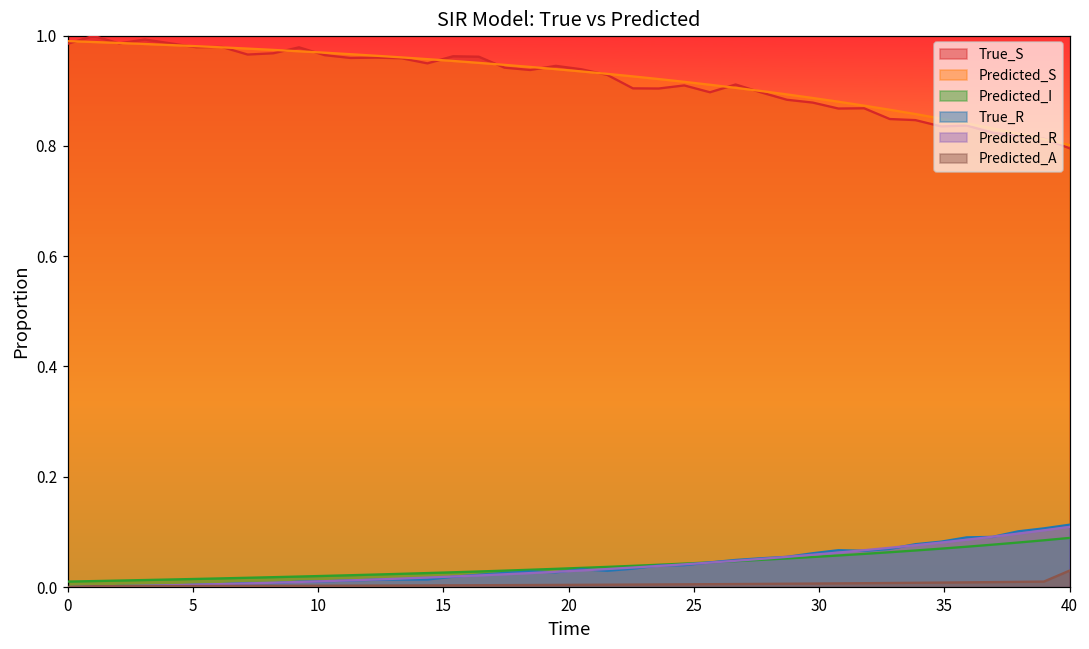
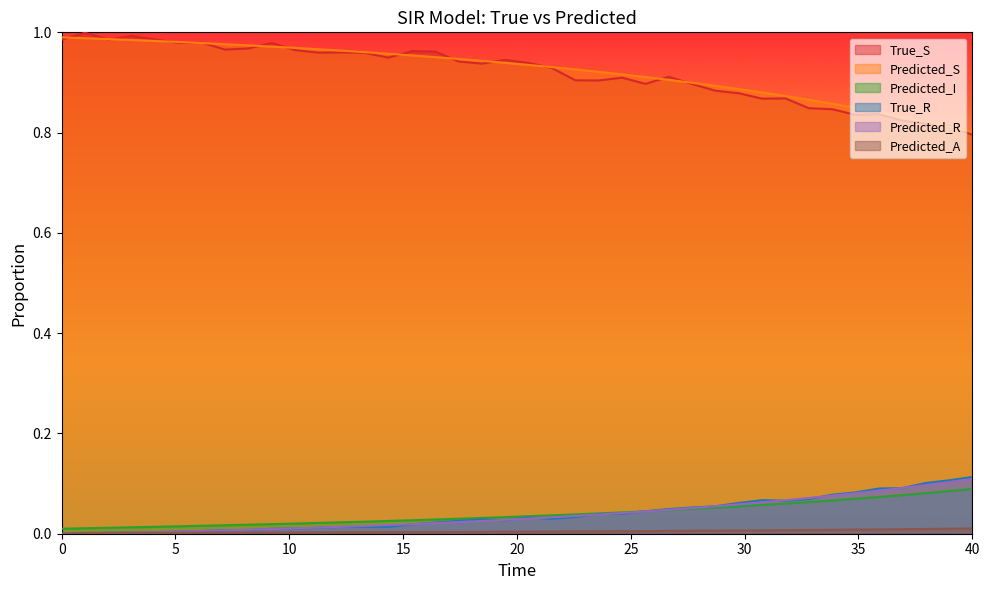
Predicted_A, 40: 0.03 -> 0.01
